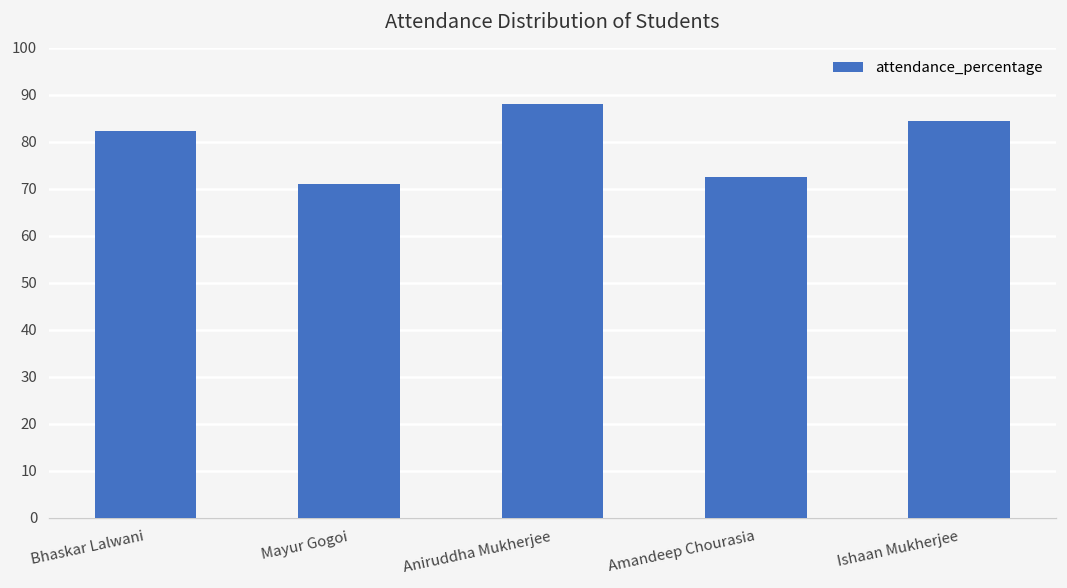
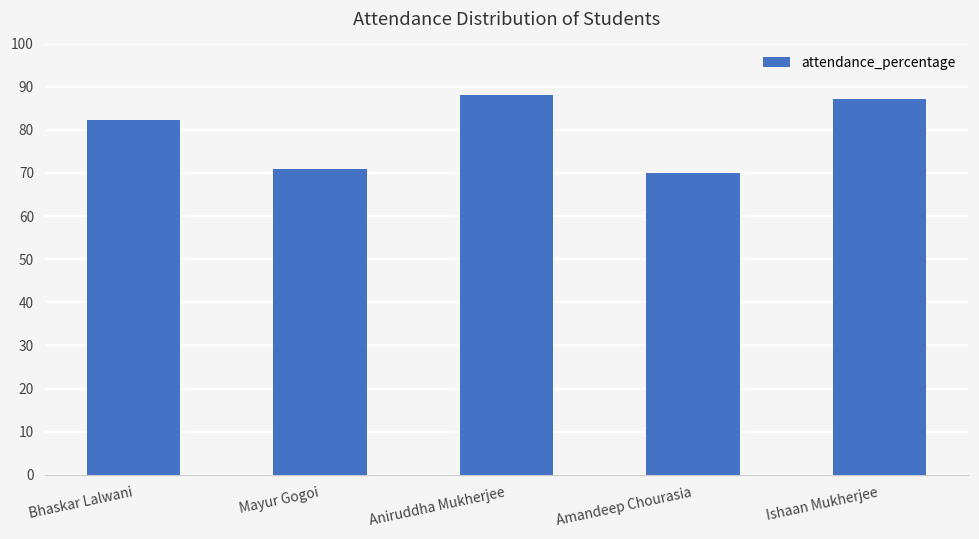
Amandeep Chourasia: 72 -> 70
Ishaan Mukherjee: 84 -> 87
